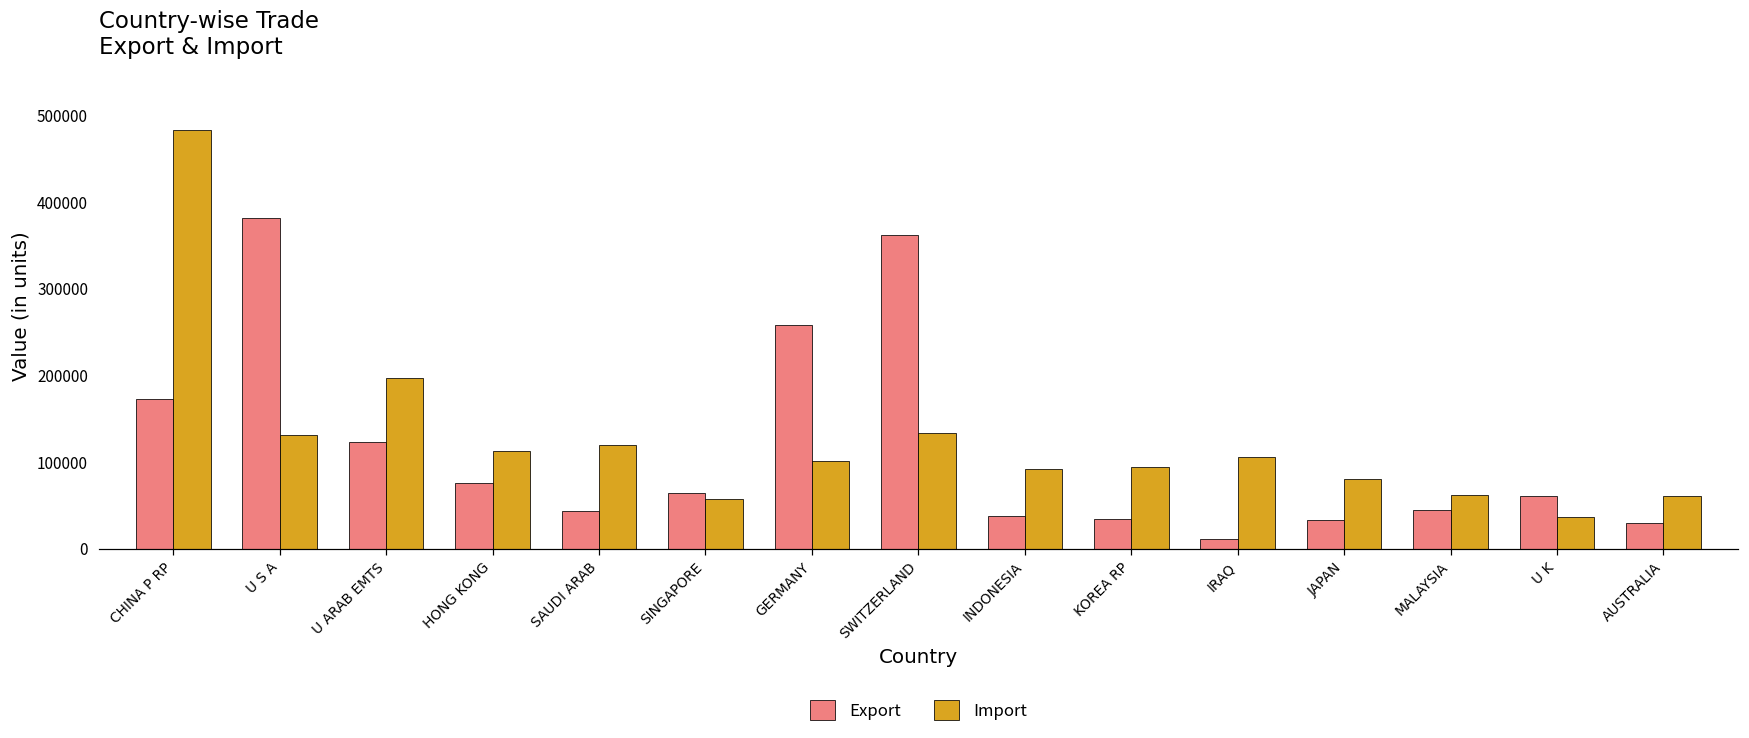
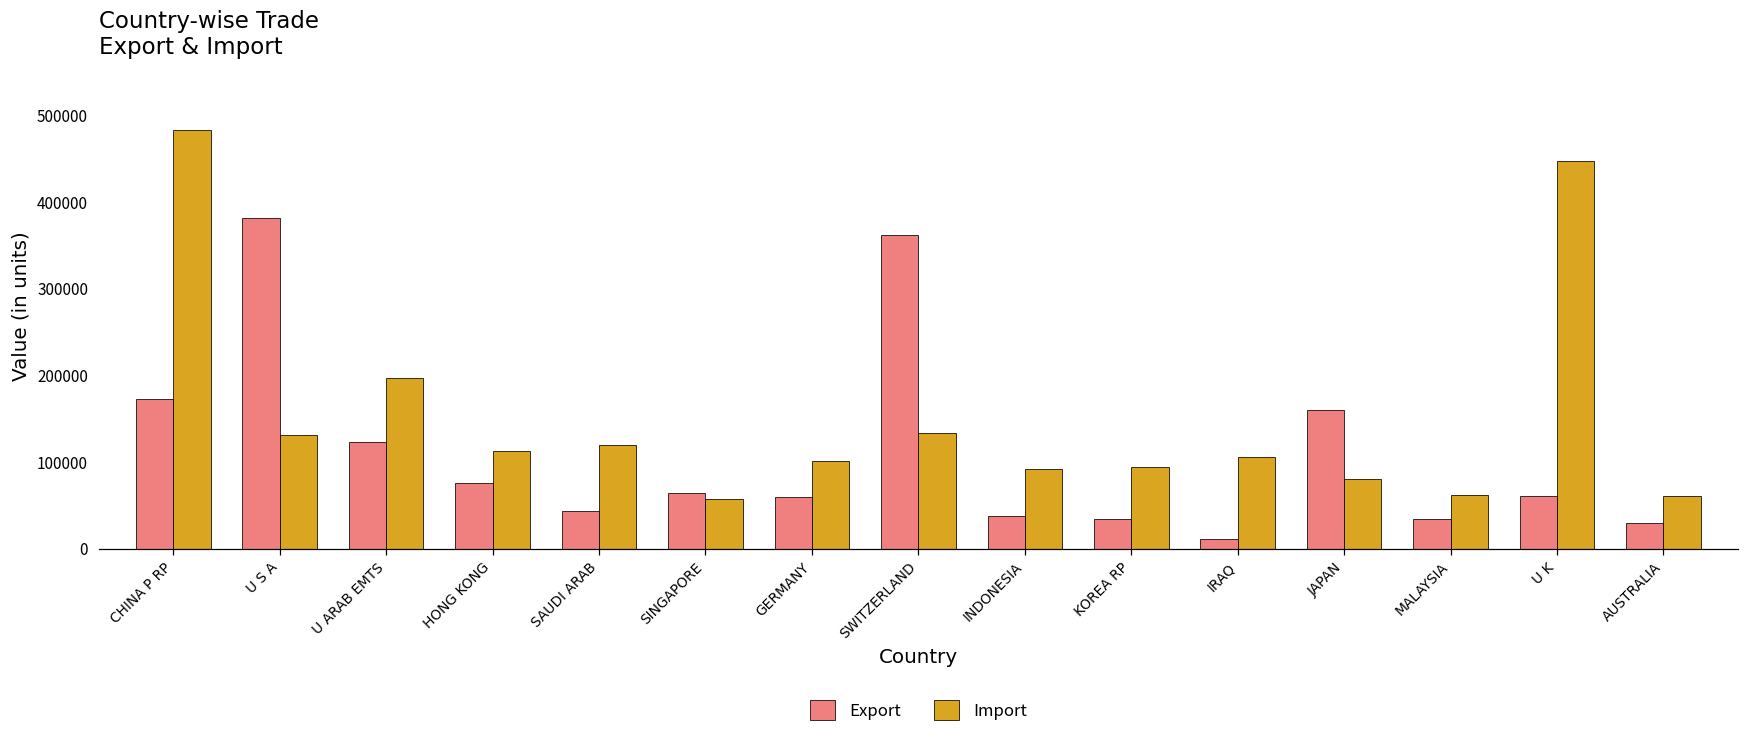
Export, GERMANY: 260000 -> 60000
Export, JAPAN: 30000 -> 160000
Export, MALAYSIA: 40000 -> 30000
Import, U K: 40000 -> 450000
